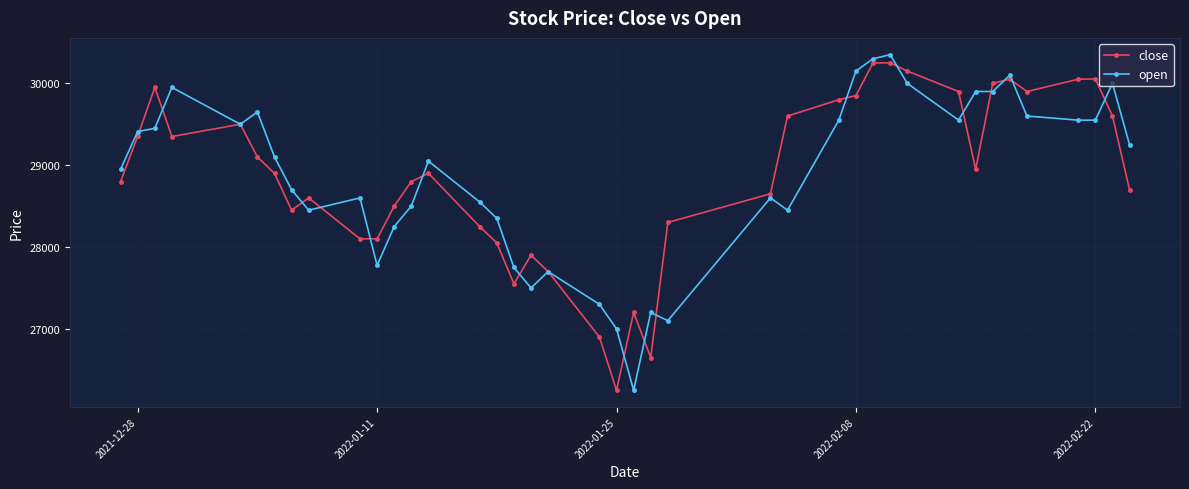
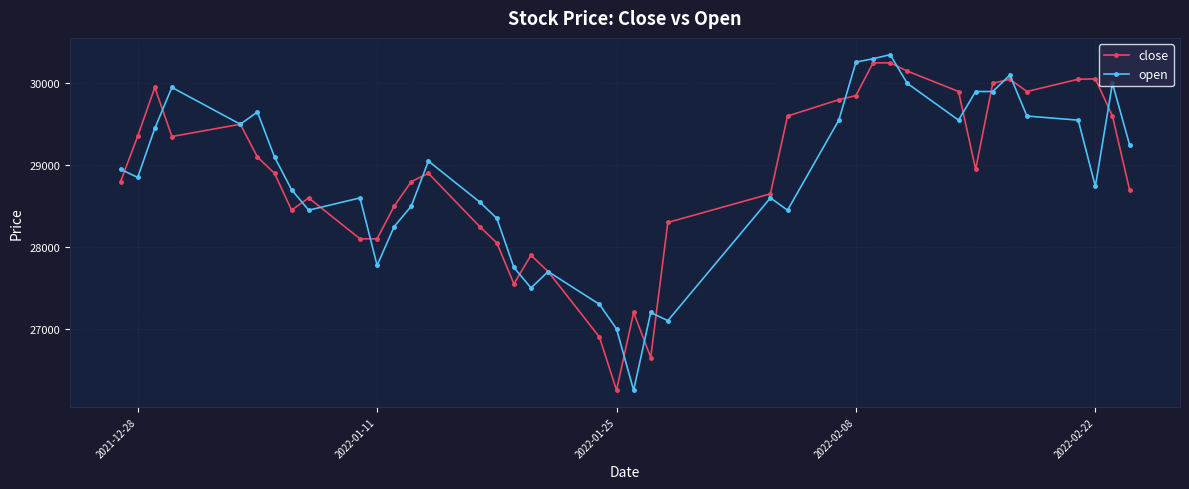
open, 2021-12-28: 29400 -> 28900
open, 2022-02-08: 30200 -> 30300
open, 2022-02-22: 29600 -> 28700
